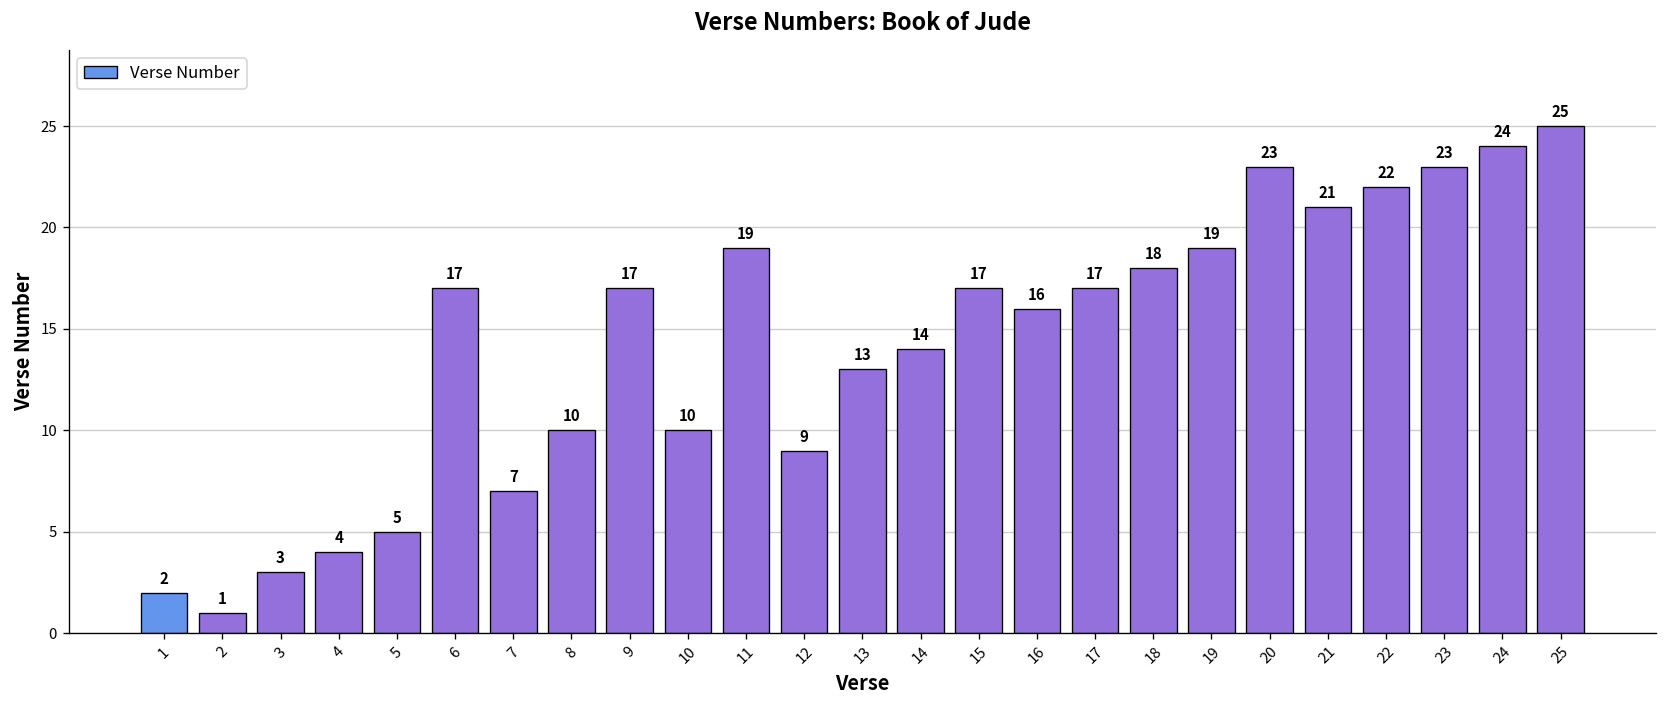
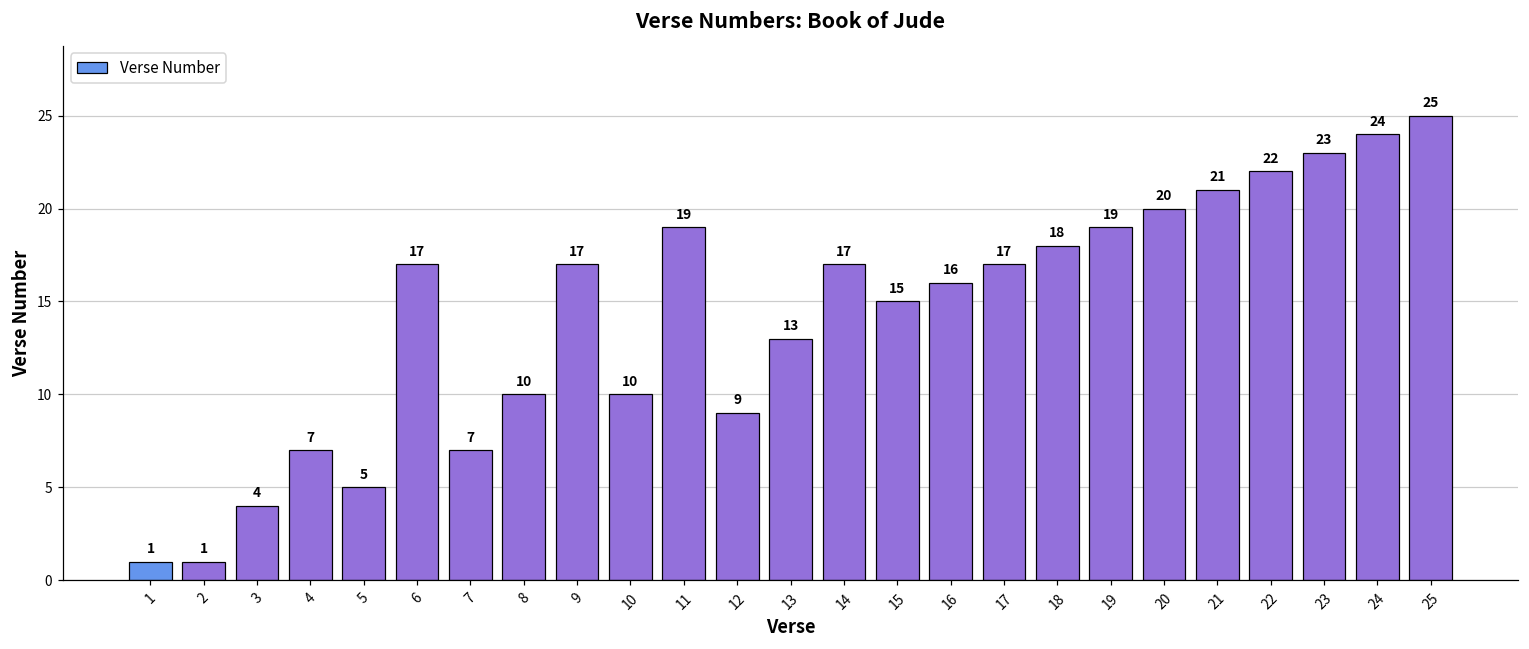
1: 2 -> 1
3: 3 -> 4
4: 4 -> 7
14: 14 -> 17
15: 17 -> 15
20: 23 -> 20
